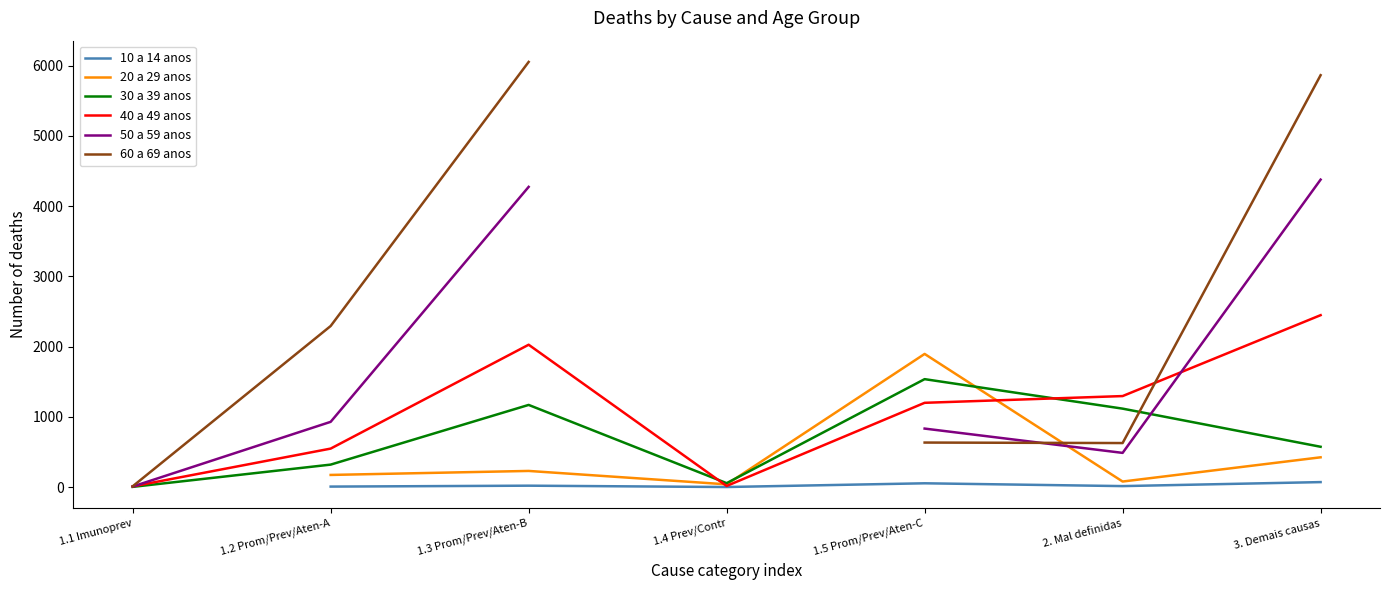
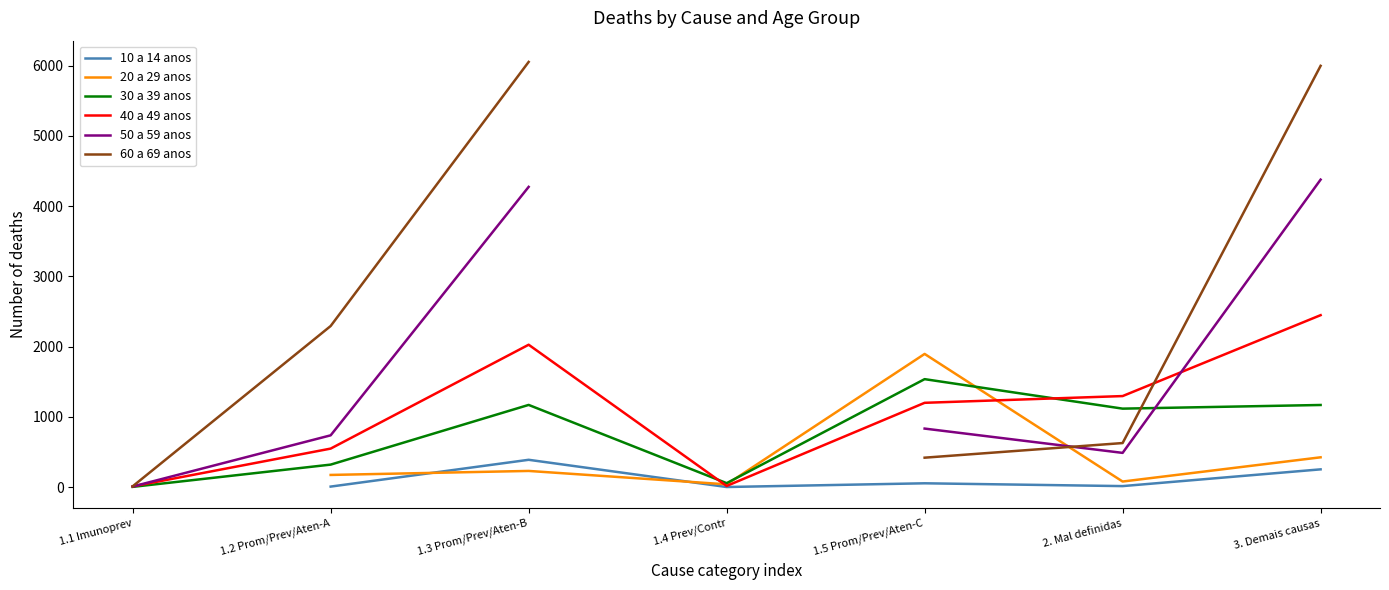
50 a 59 anos, 1.2 Prom/Prev/Aten-A: 900 -> 700
10 a 14 anos, 1.3 Prom/Prev/Aten-B: 0 -> 400
60 a 69 anos, 1.5 Prom/Prev/Aten-C: 600 -> 400
10 a 14 anos, 3. Demais causas: 100 -> 300
30 a 39 anos, 3. Demais causas: 600 -> 1200
60 a 69 anos, 3. Demais causas: 5900 -> 6000
